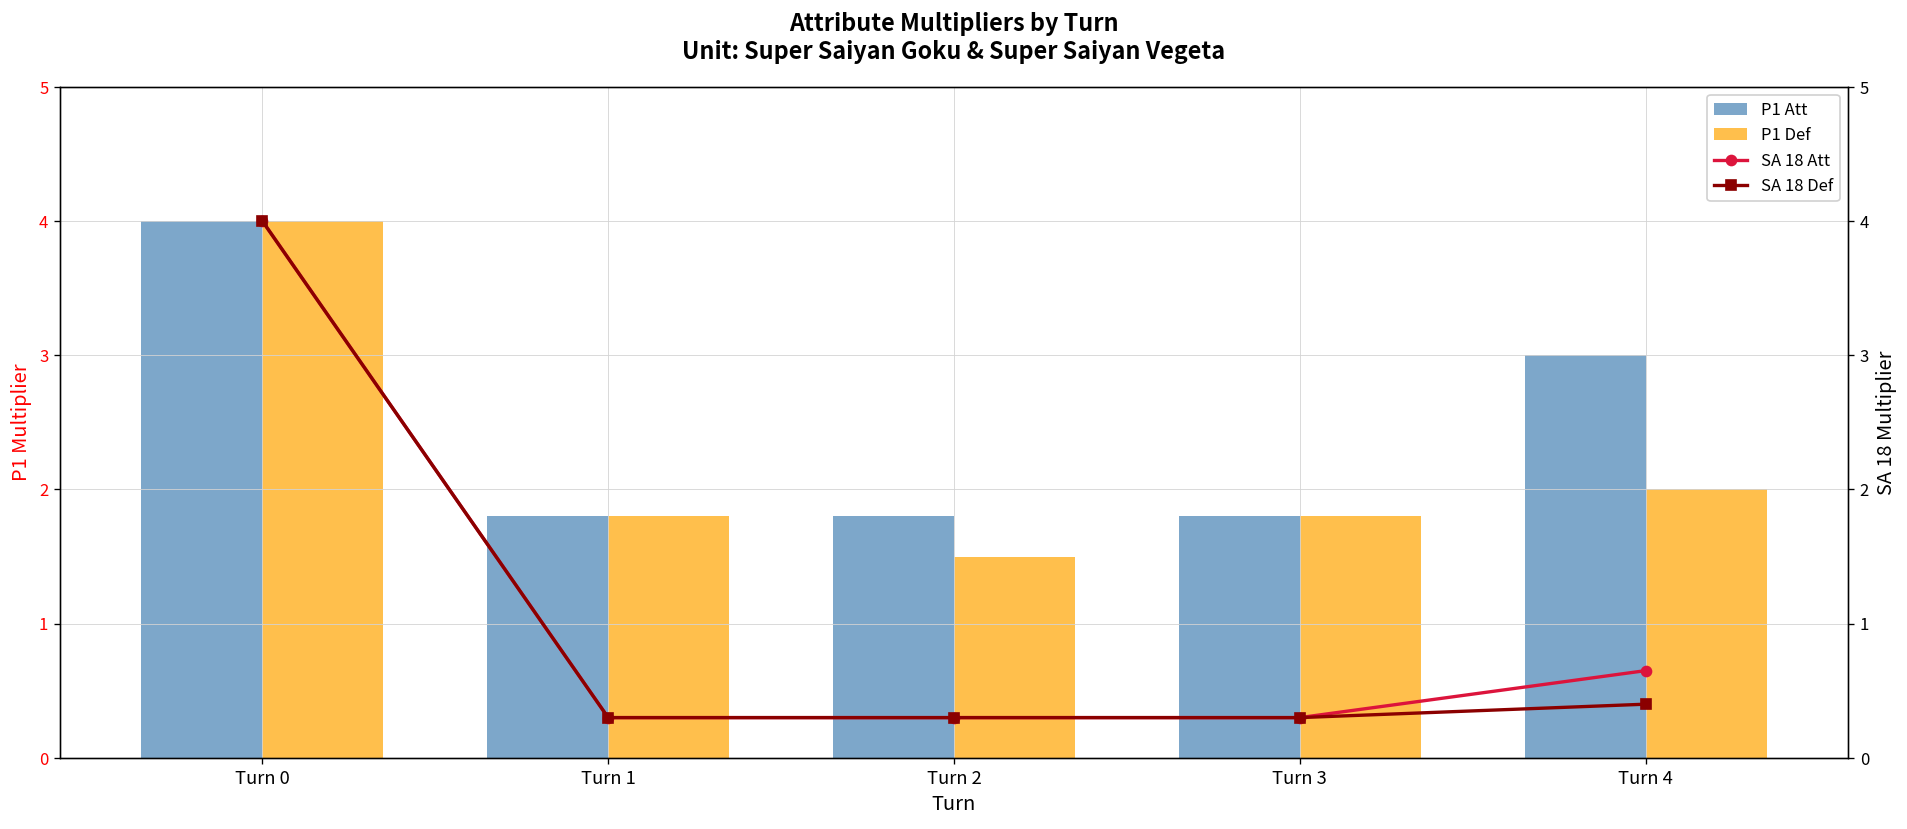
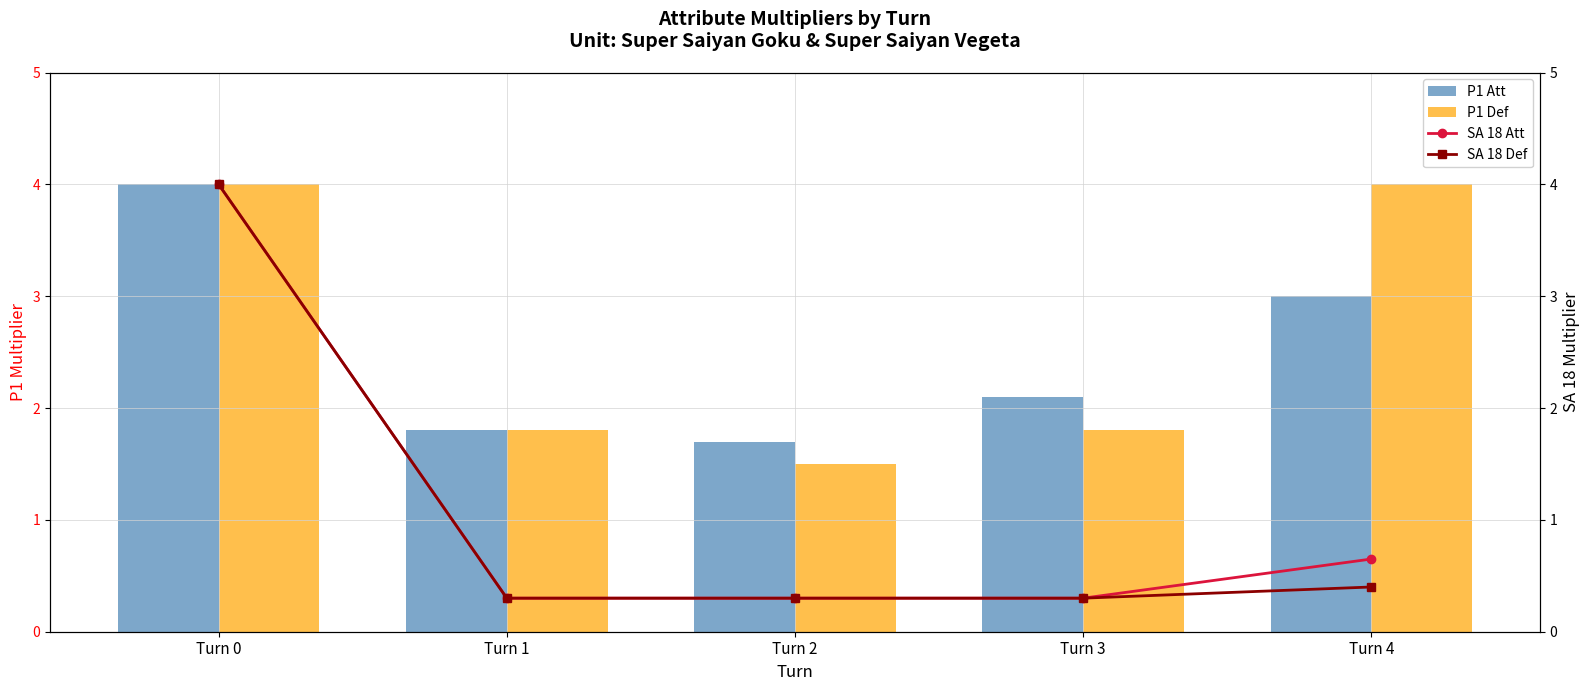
P1 Att, Turn 2: 1.8 -> 1.7
P1 Att, Turn 3: 1.8 -> 2.1
P1 Def, Turn 4: 2 -> 4
